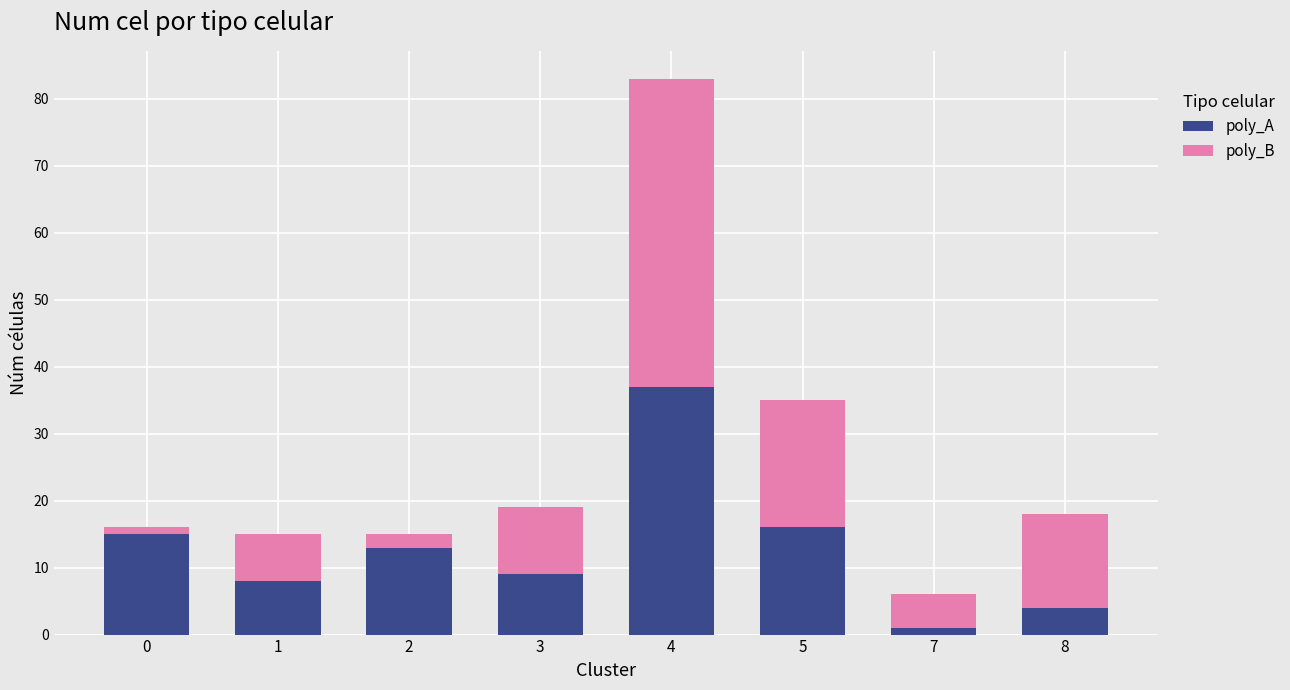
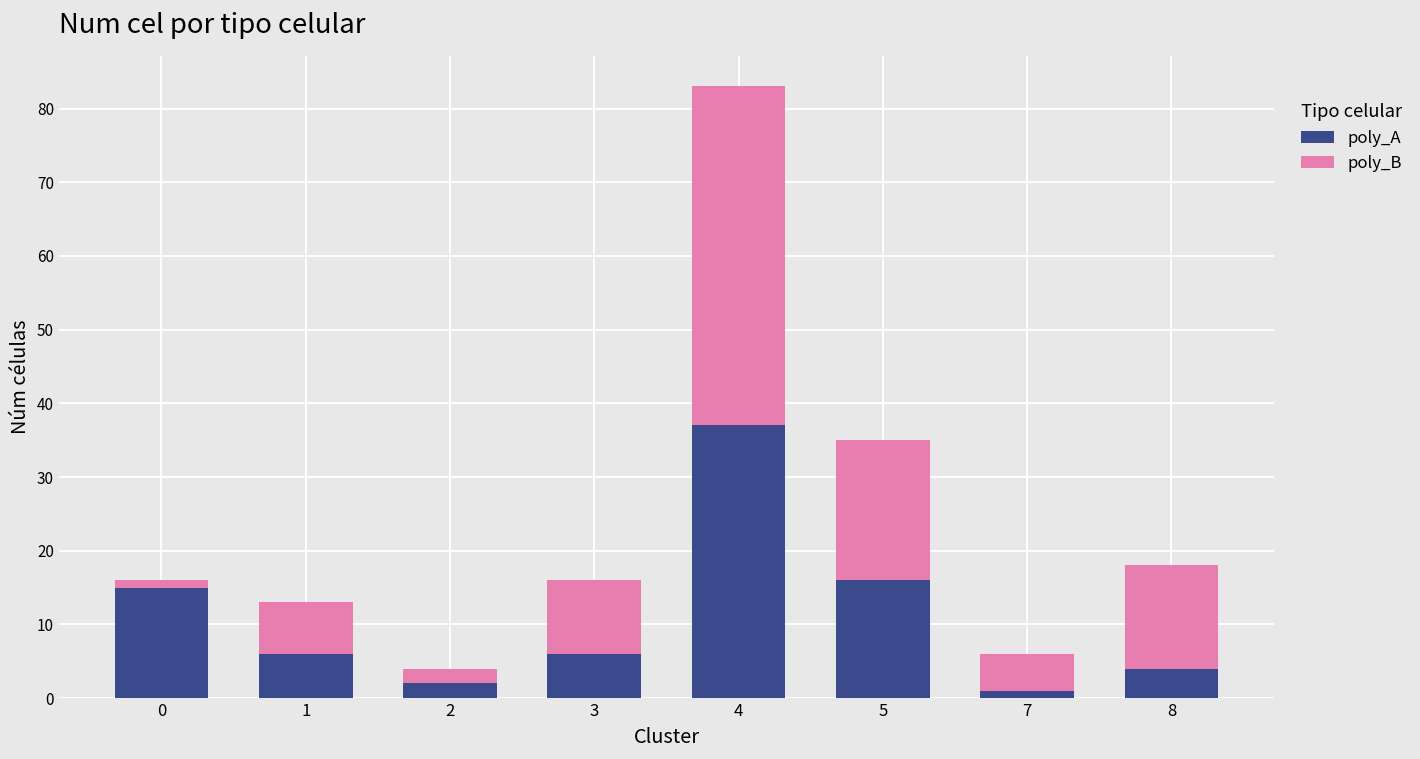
poly_A, 1: 8 -> 6
poly_A, 2: 13 -> 2
poly_A, 3: 9 -> 6
